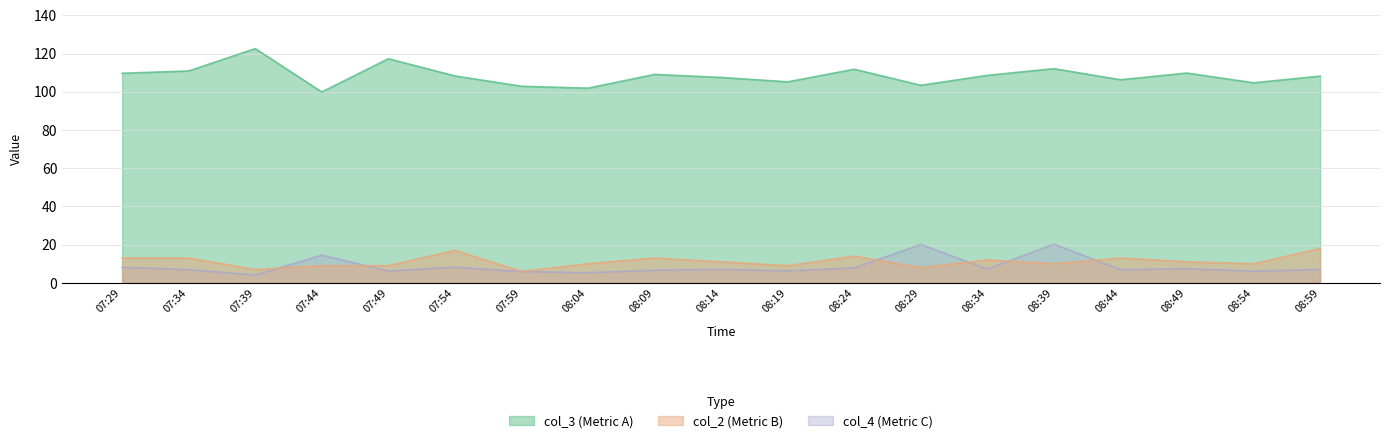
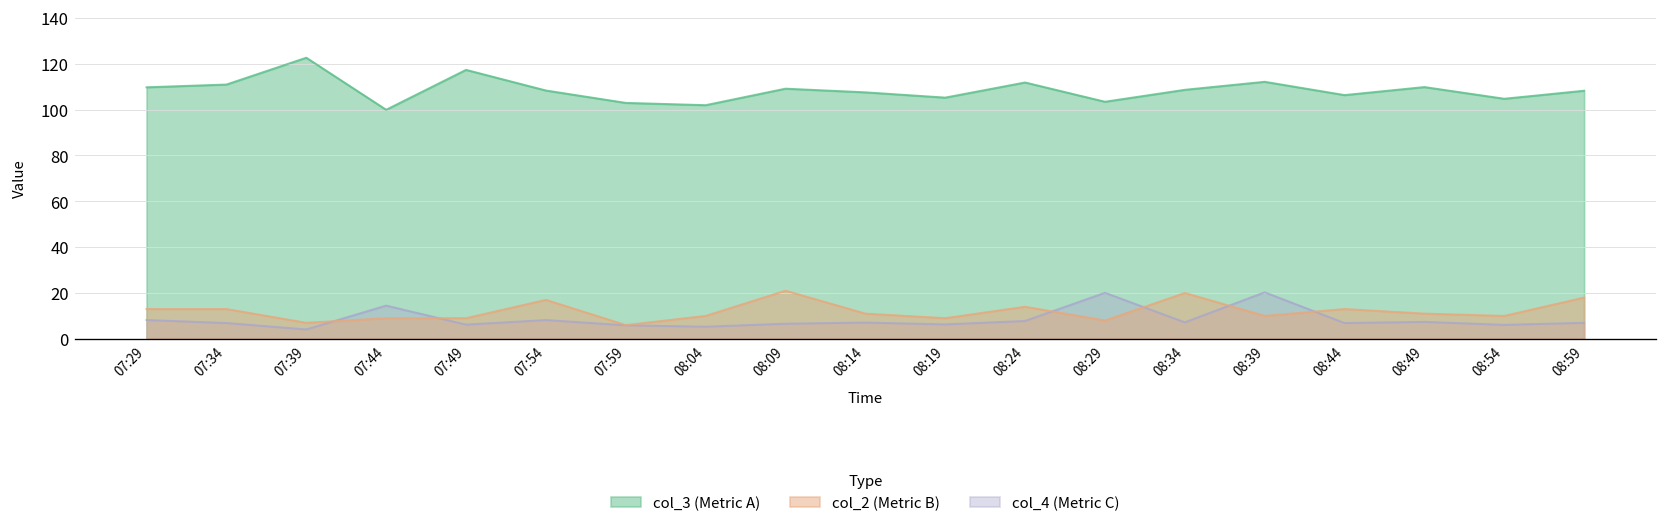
col_2 (Metric B), 08:09: 13 -> 21
col_2 (Metric B), 08:34: 12 -> 20
